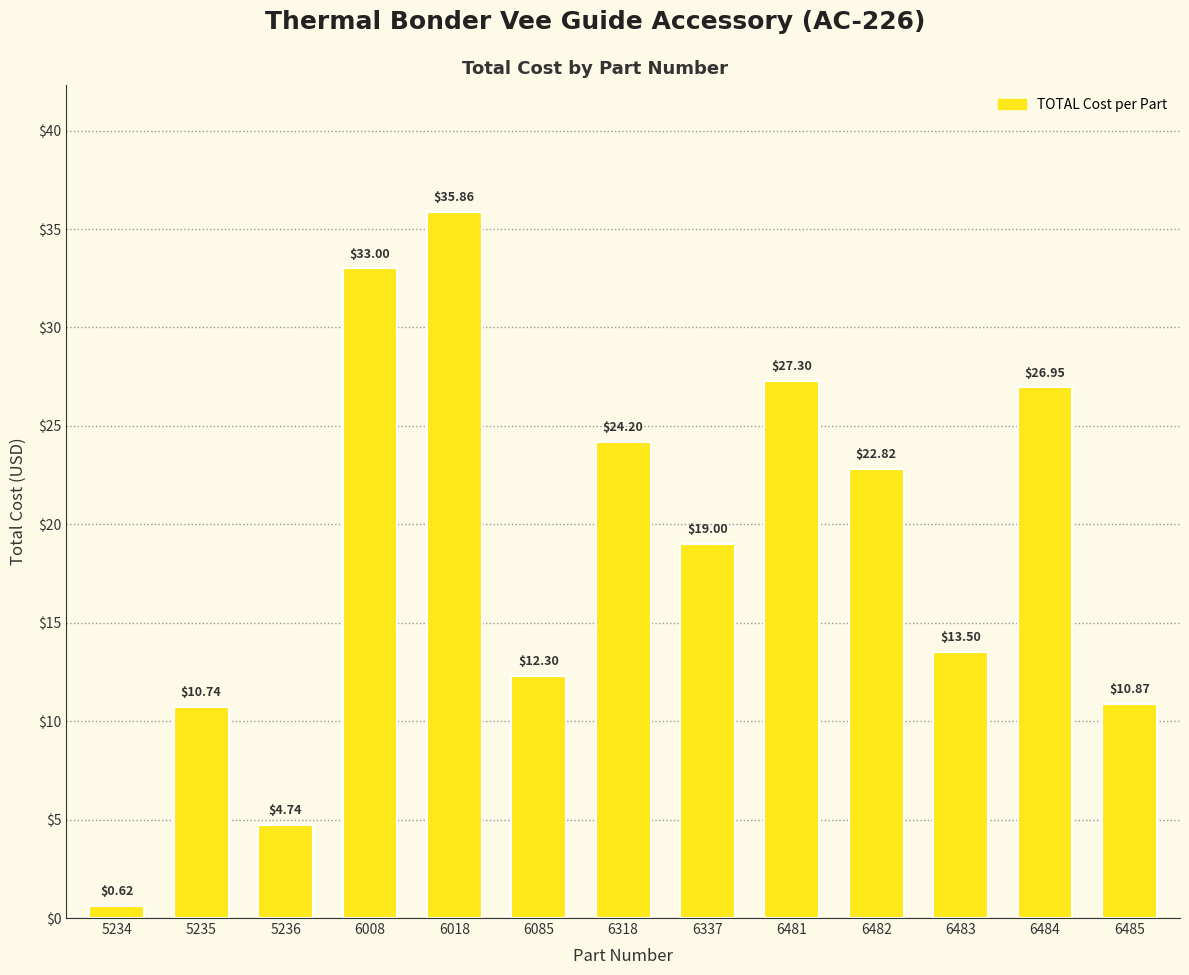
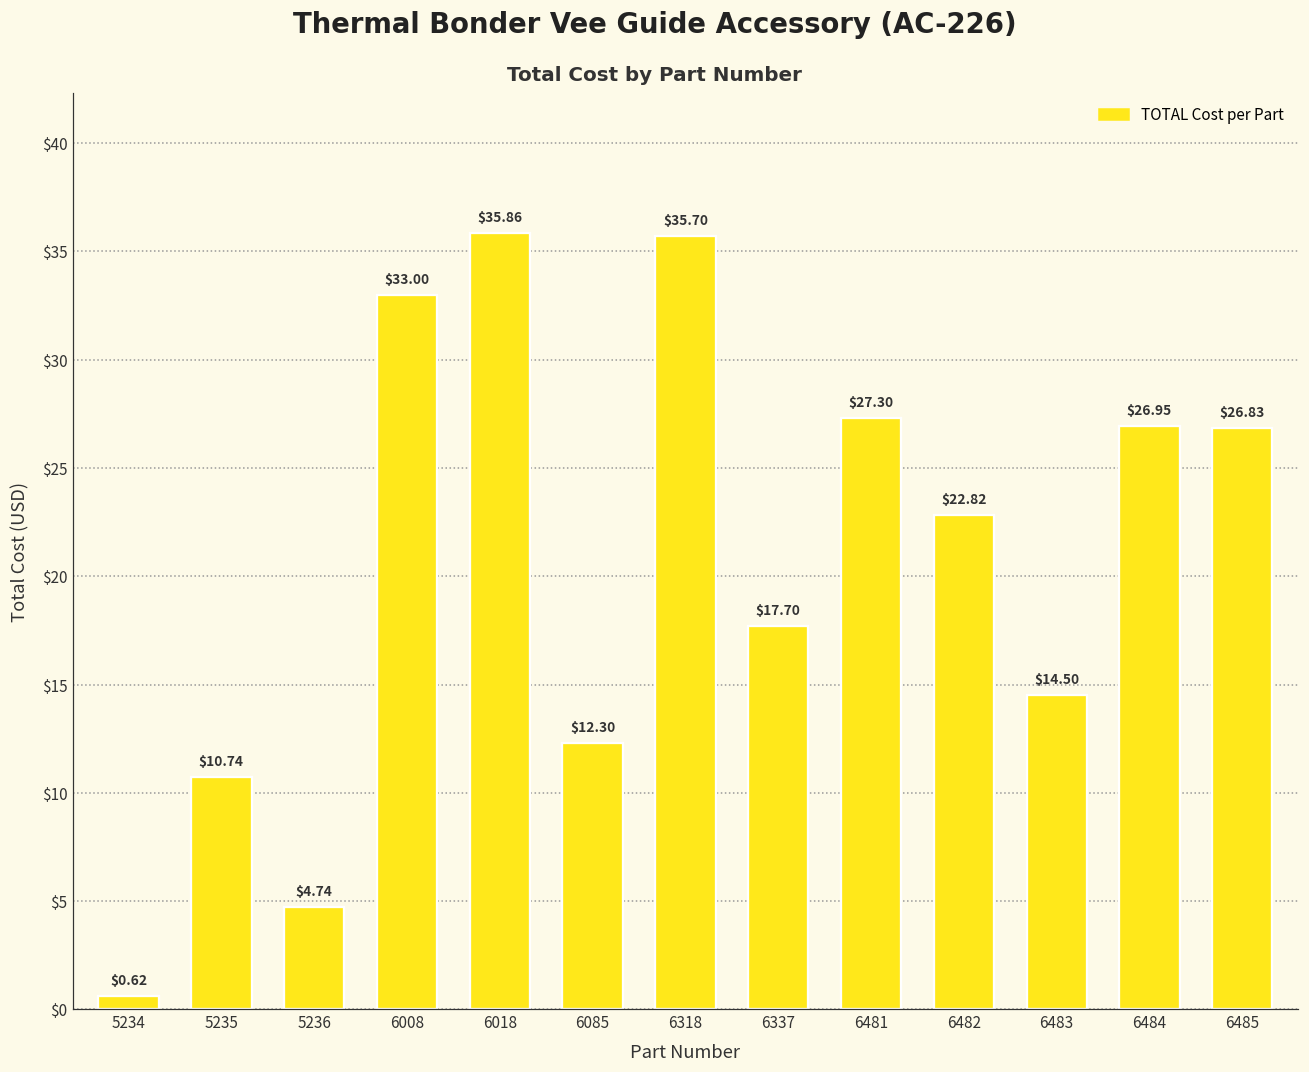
6318: $24.20 -> $35.70
6337: $19.00 -> $17.70
6483: $13.50 -> $14.50
6485: $10.87 -> $26.83
